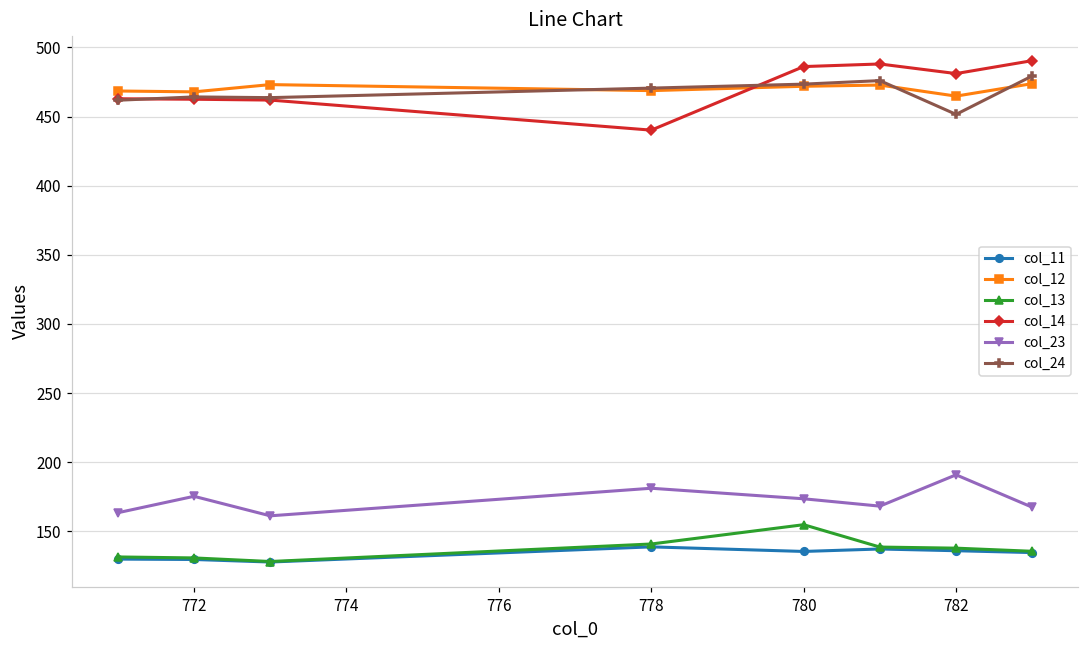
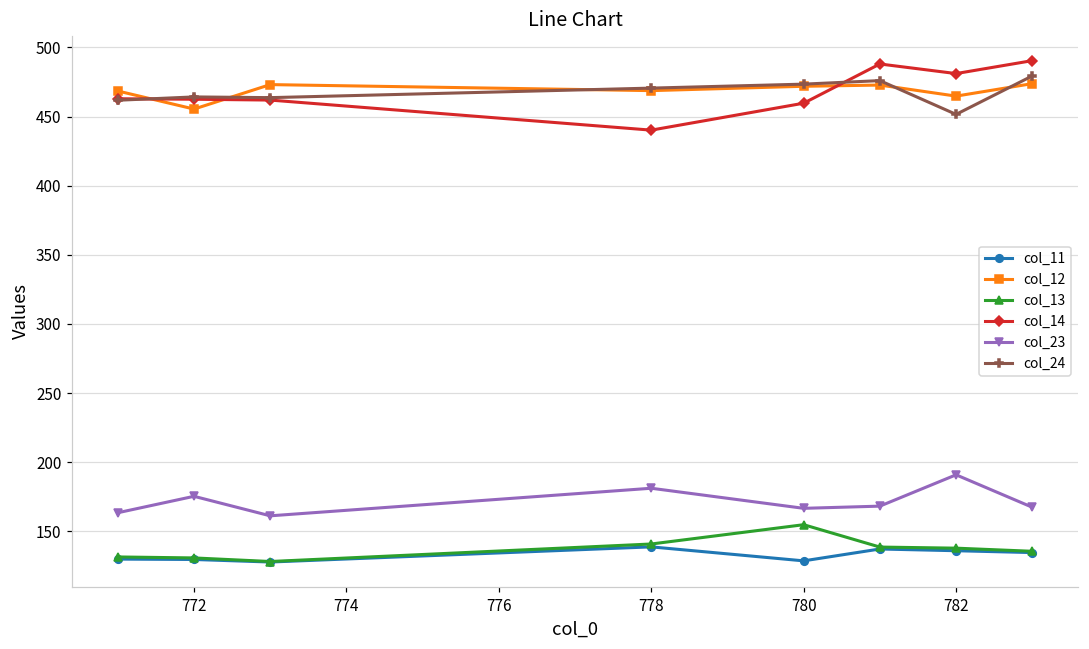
col_12, 772: 468 -> 455
col_11, 780: 135 -> 129
col_14, 780: 486 -> 460
col_23, 780: 173 -> 167
